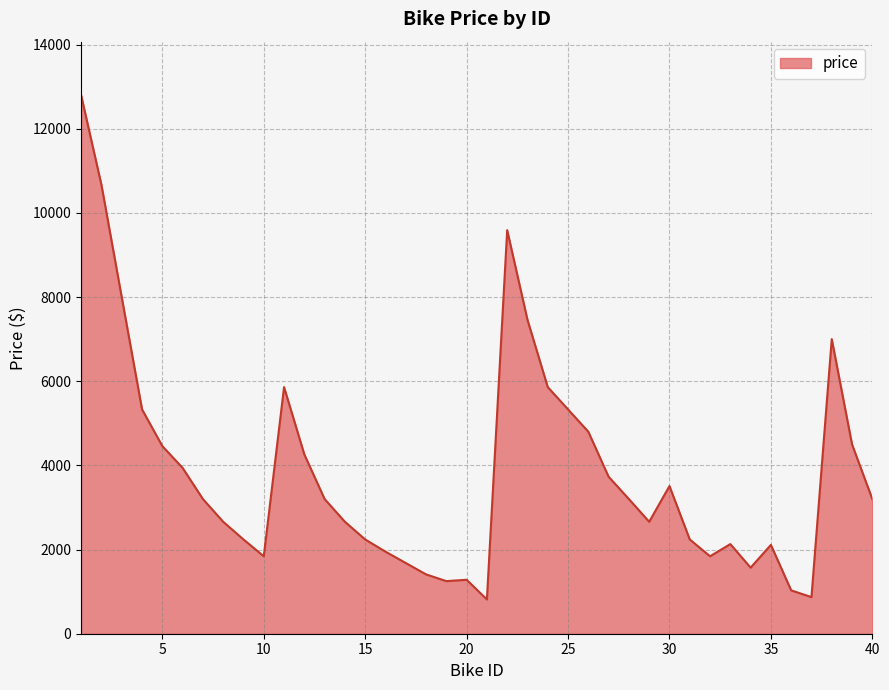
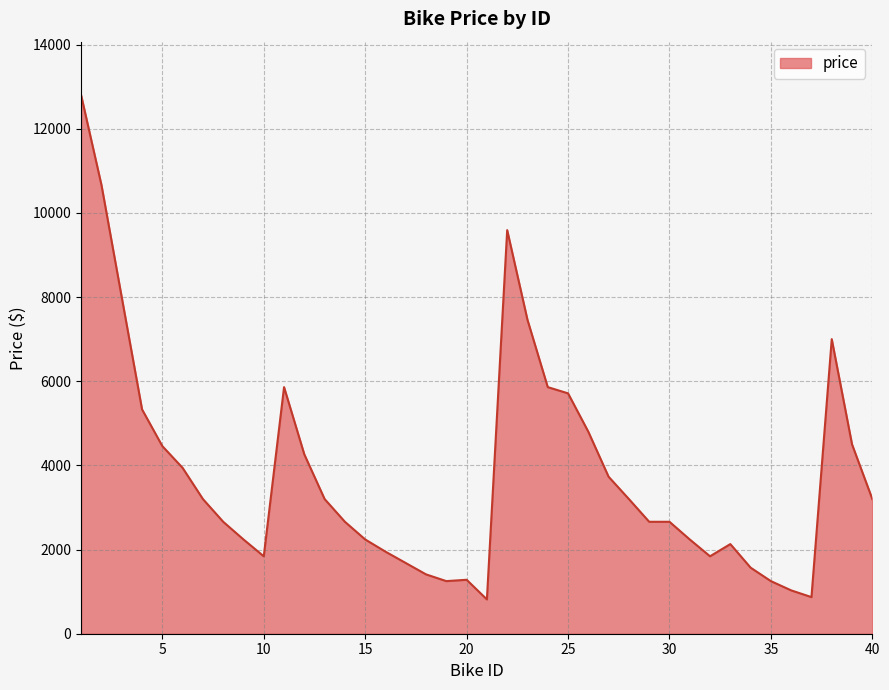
25: 5300 -> 5700
30: 3500 -> 2700
35: 2100 -> 1300
